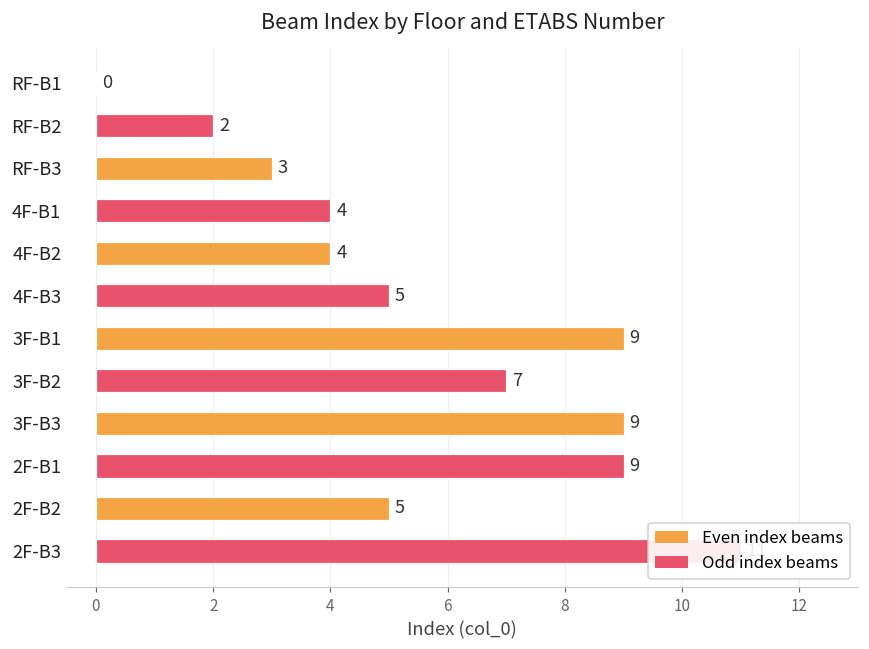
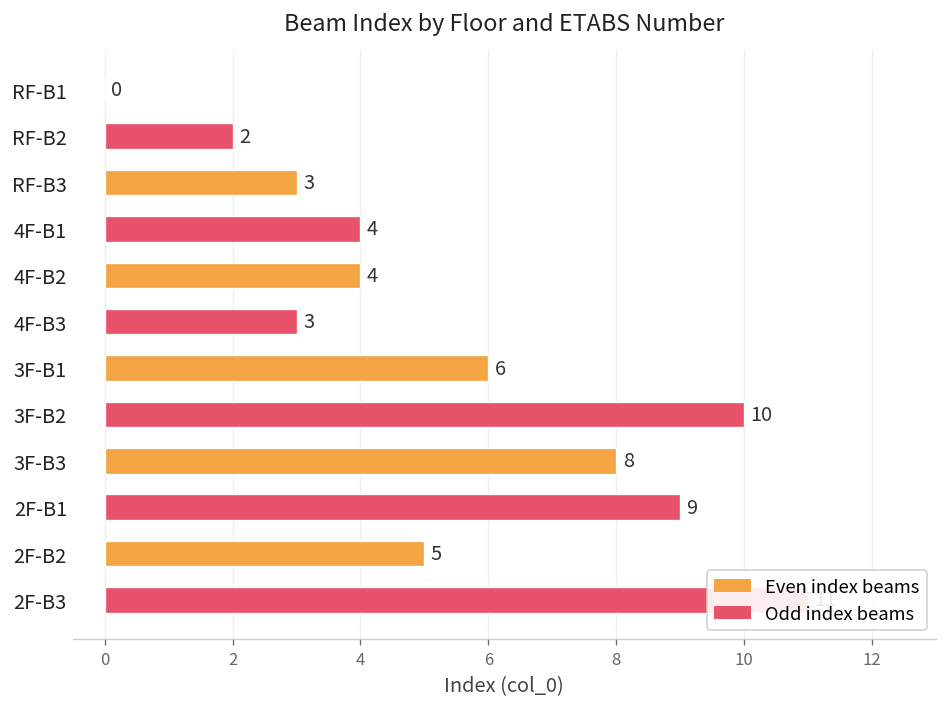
4F-B3: 5 -> 3
3F-B1: 9 -> 6
3F-B2: 7 -> 10
3F-B3: 9 -> 8
